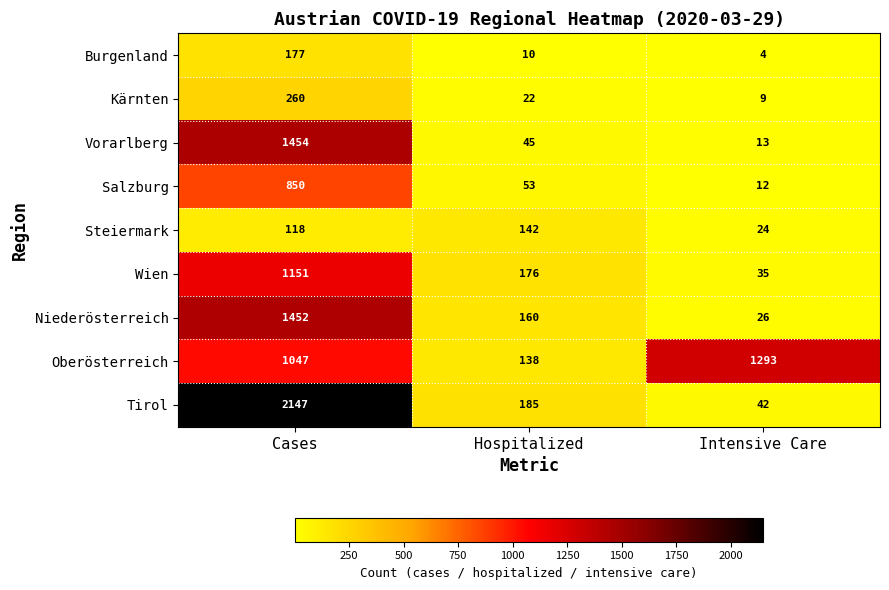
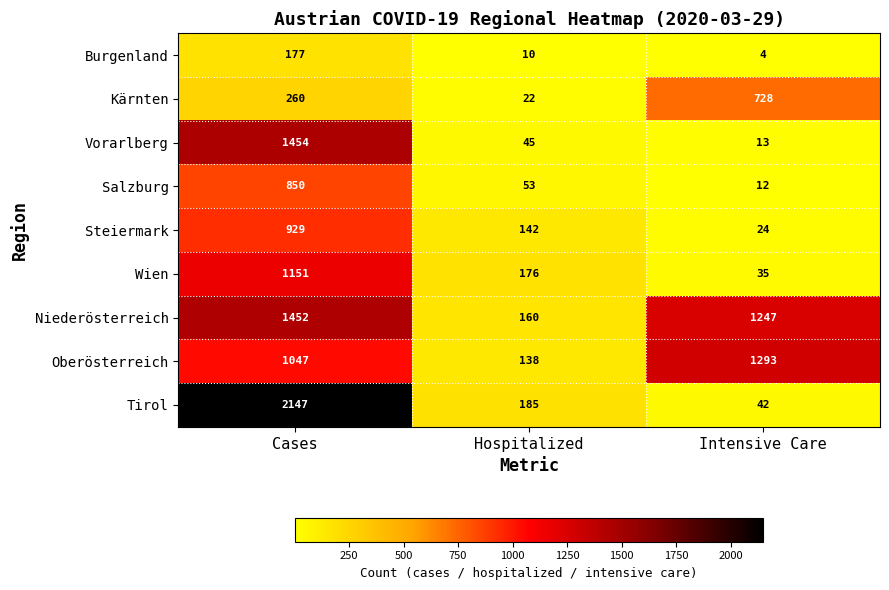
Kärnten, Intensive Care: 9 -> 728
Steiermark, Cases: 118 -> 929
Niederösterreich, Intensive Care: 26 -> 1247
